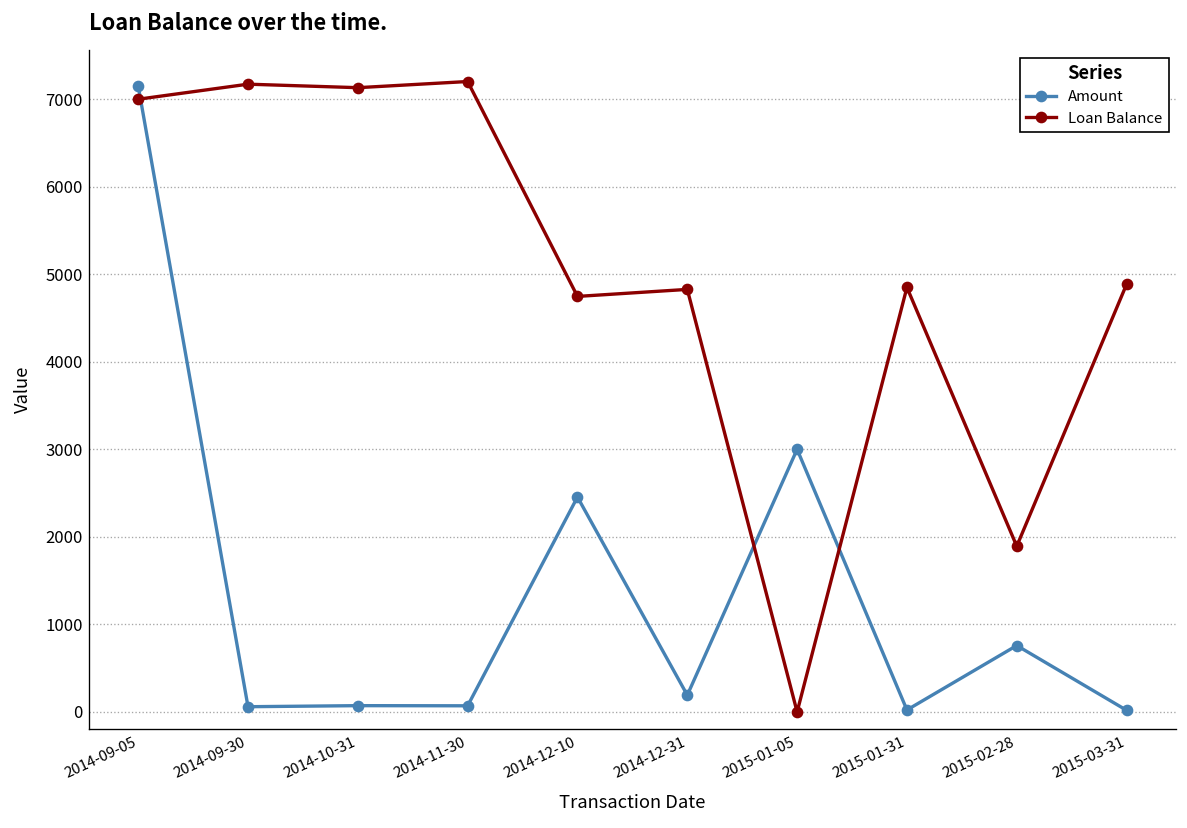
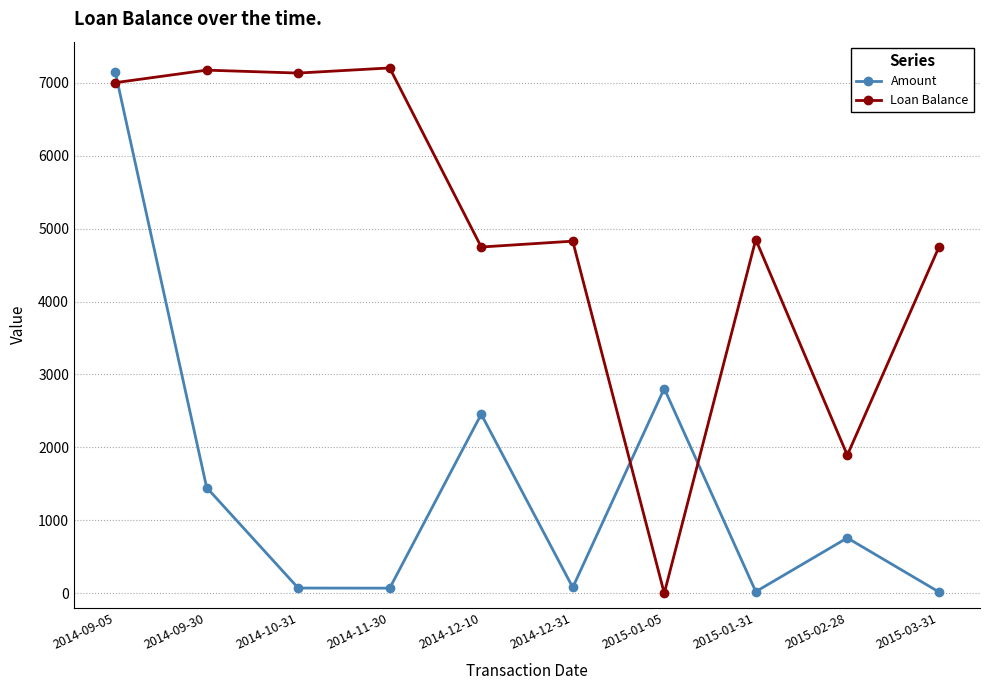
Amount, 2014-09-30: 100 -> 1400
Amount, 2014-12-31: 200 -> 100
Amount, 2015-01-05: 3000 -> 2800
Loan Balance, 2015-03-31: 4900 -> 4700
